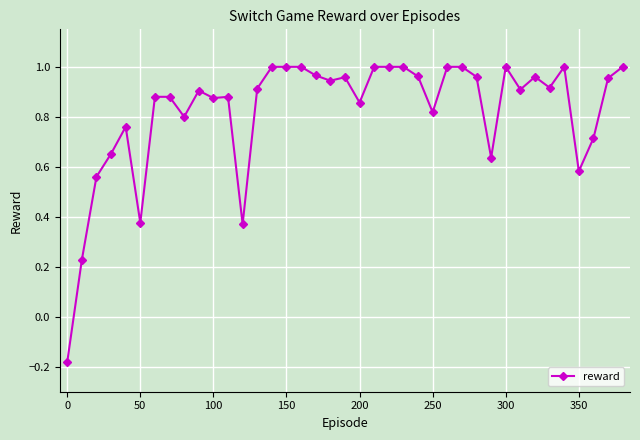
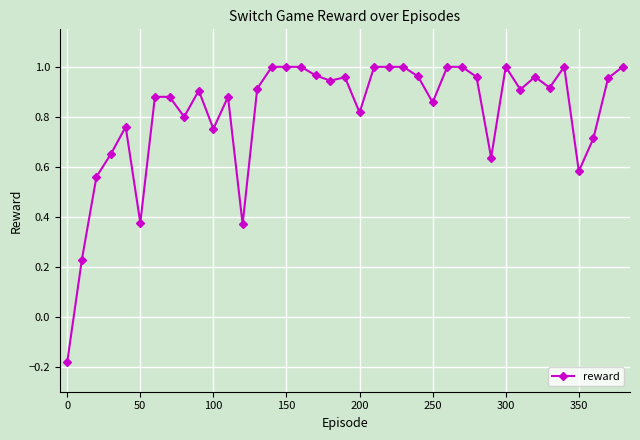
100: 0.88 -> 0.75
200: 0.86 -> 0.82
250: 0.82 -> 0.86
